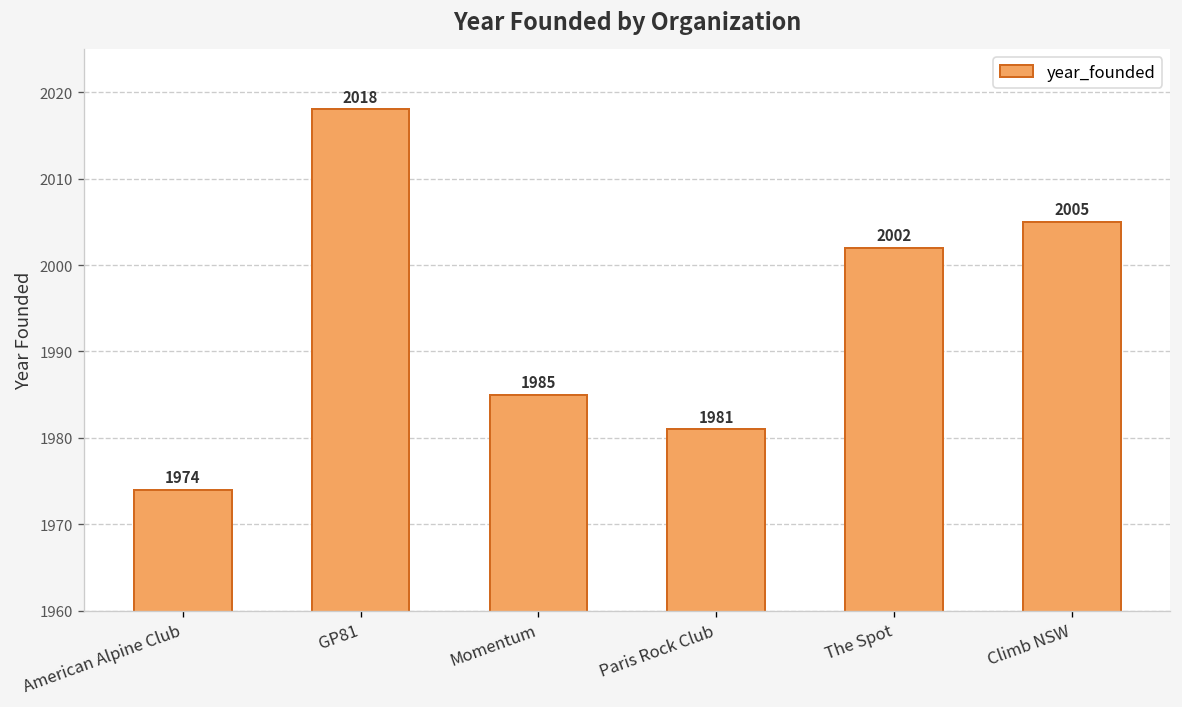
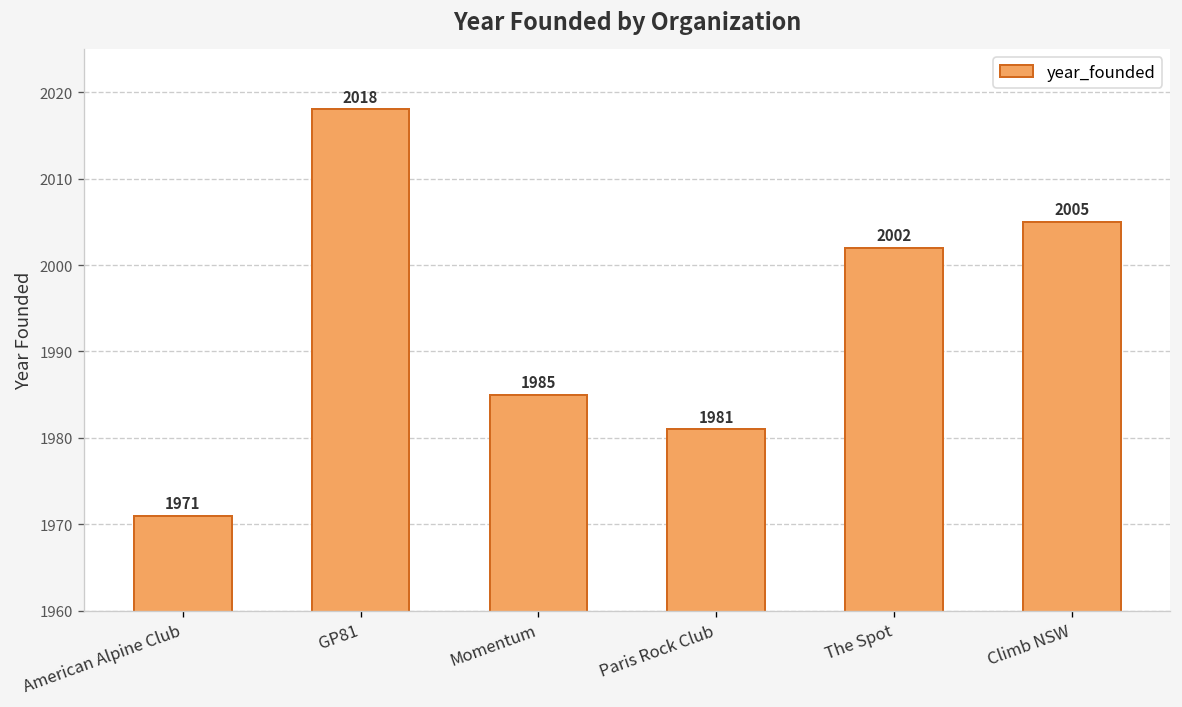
American Alpine Club: 1974 -> 1971
